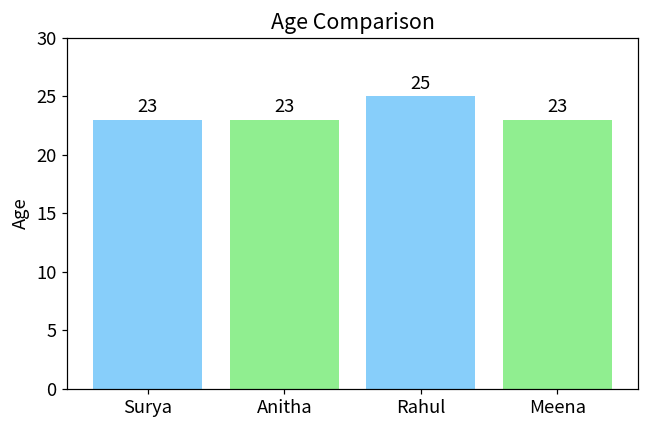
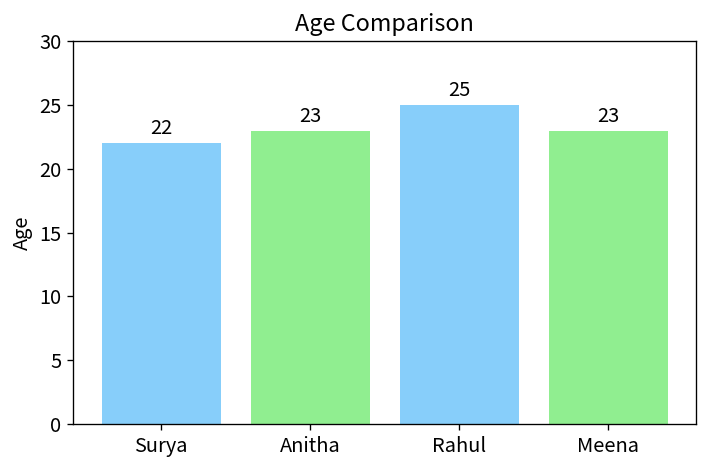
Surya: 23 -> 22
